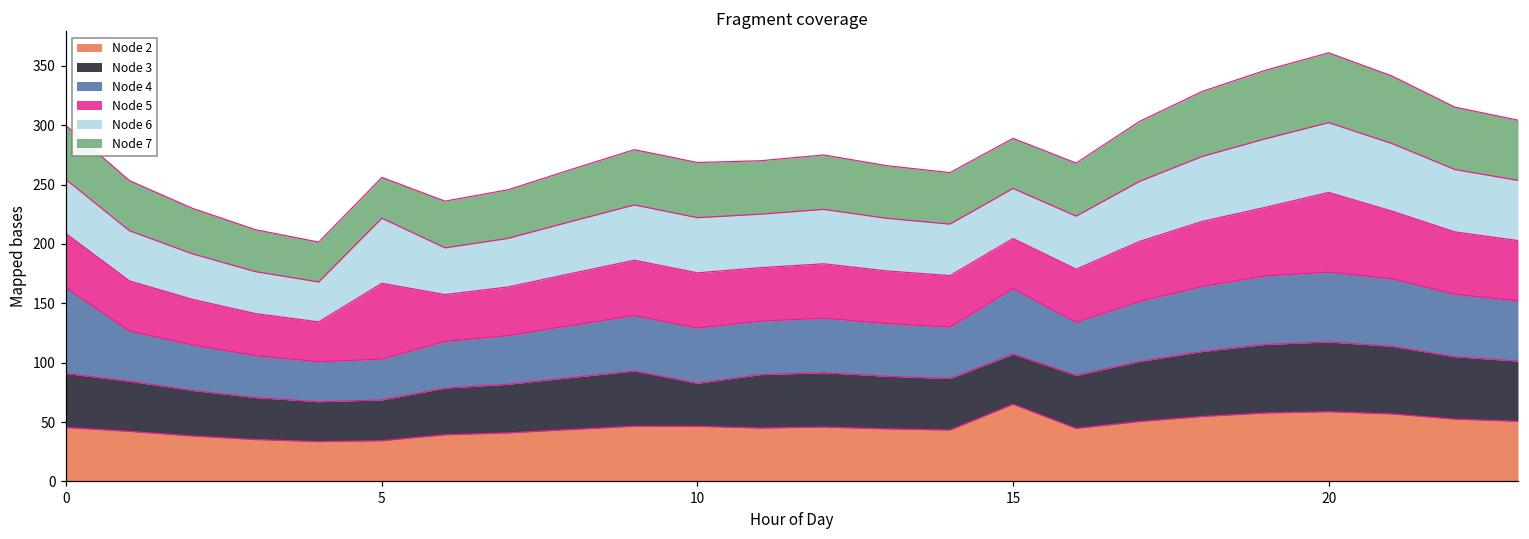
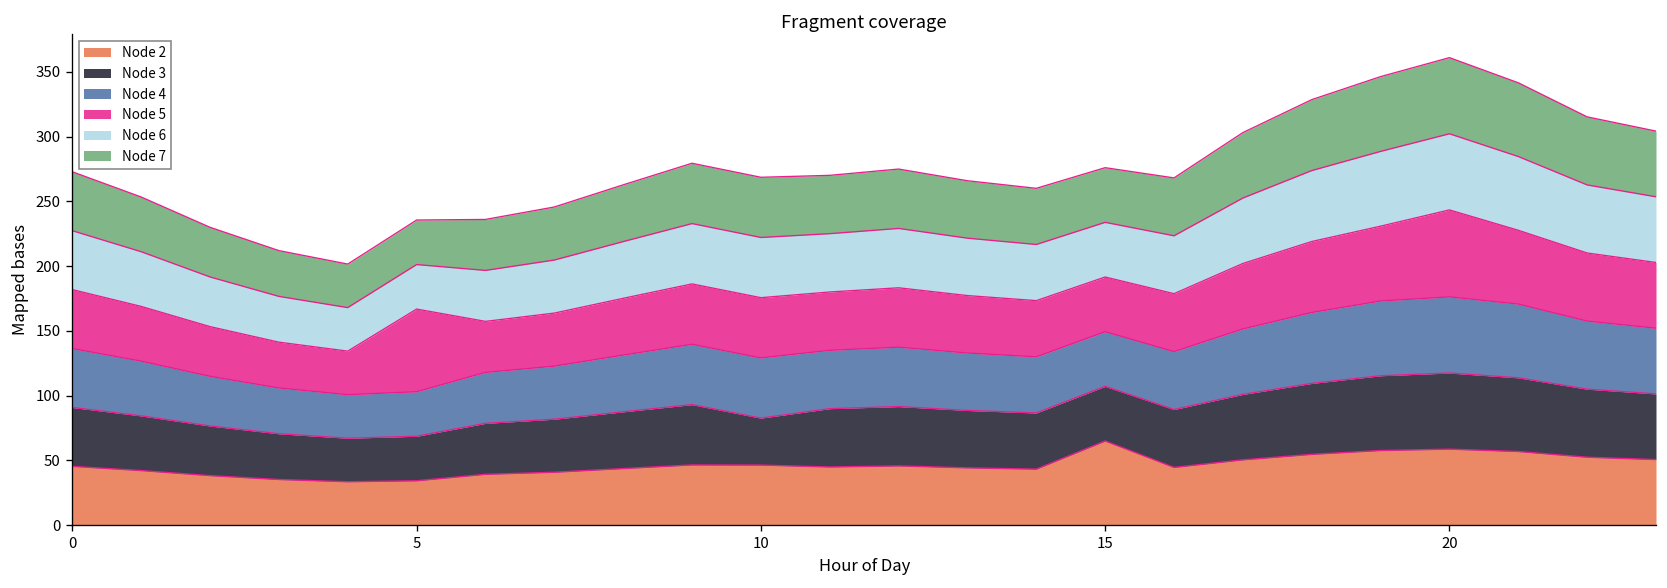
Node 4, 0: 72 -> 45
Node 6, 5: 55 -> 34
Node 4, 15: 55 -> 42
